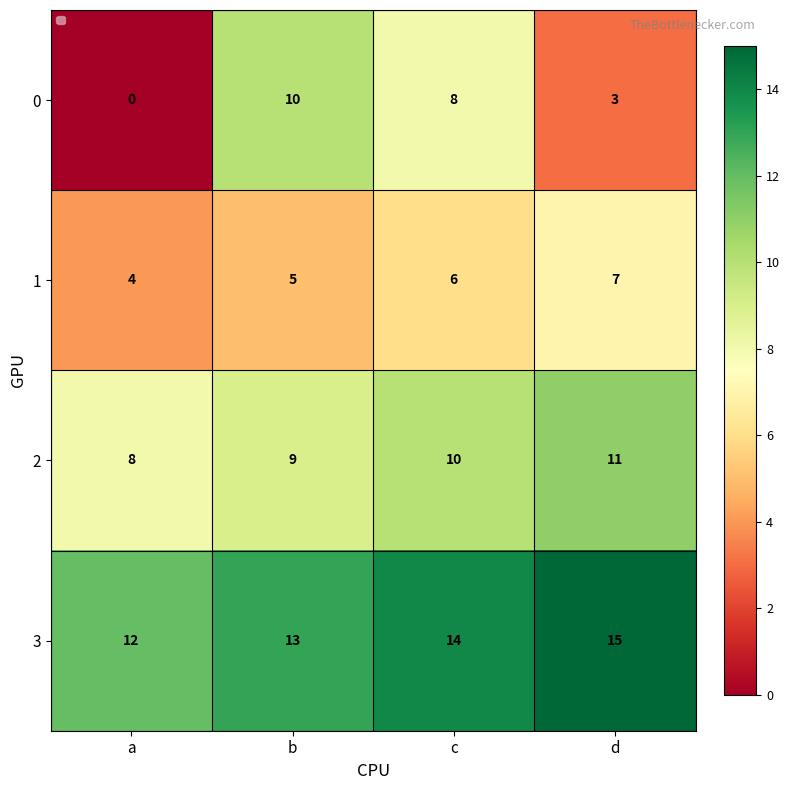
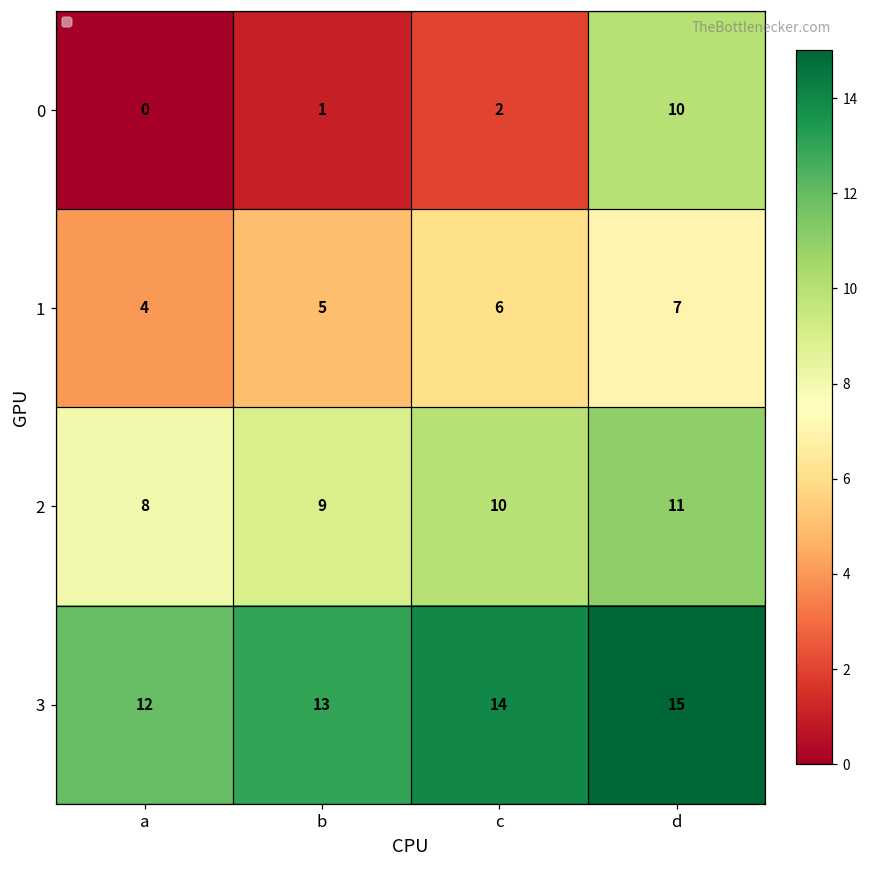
0, b: 10 -> 1
0, c: 8 -> 2
0, d: 3 -> 10
